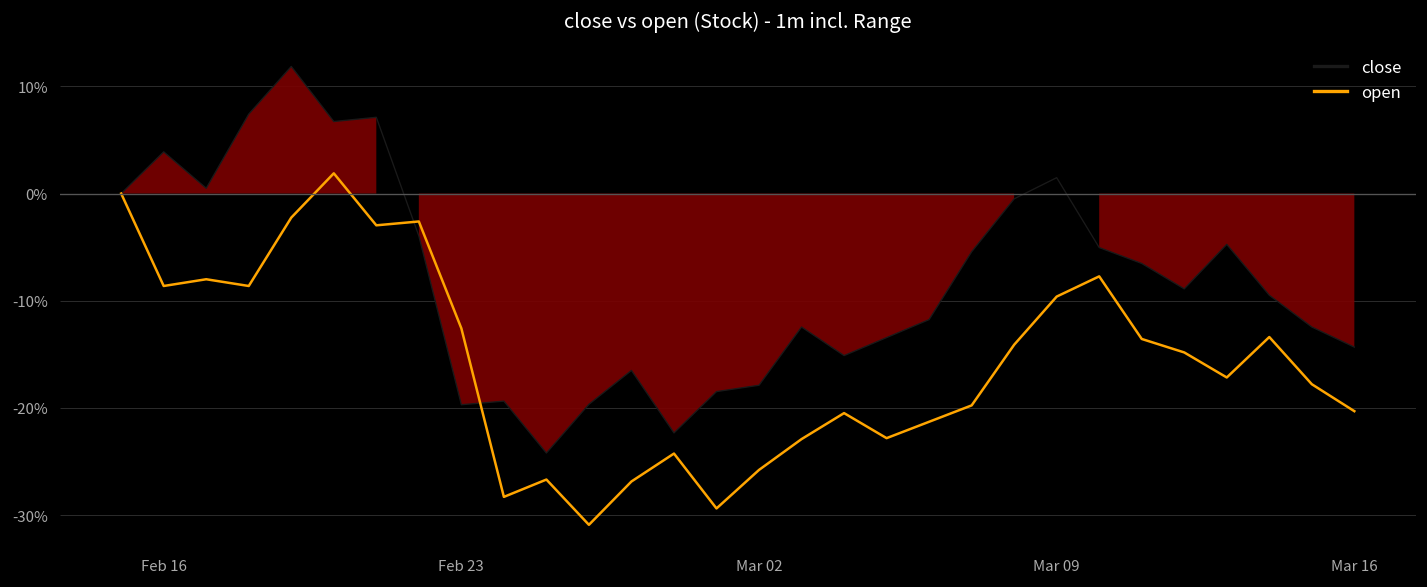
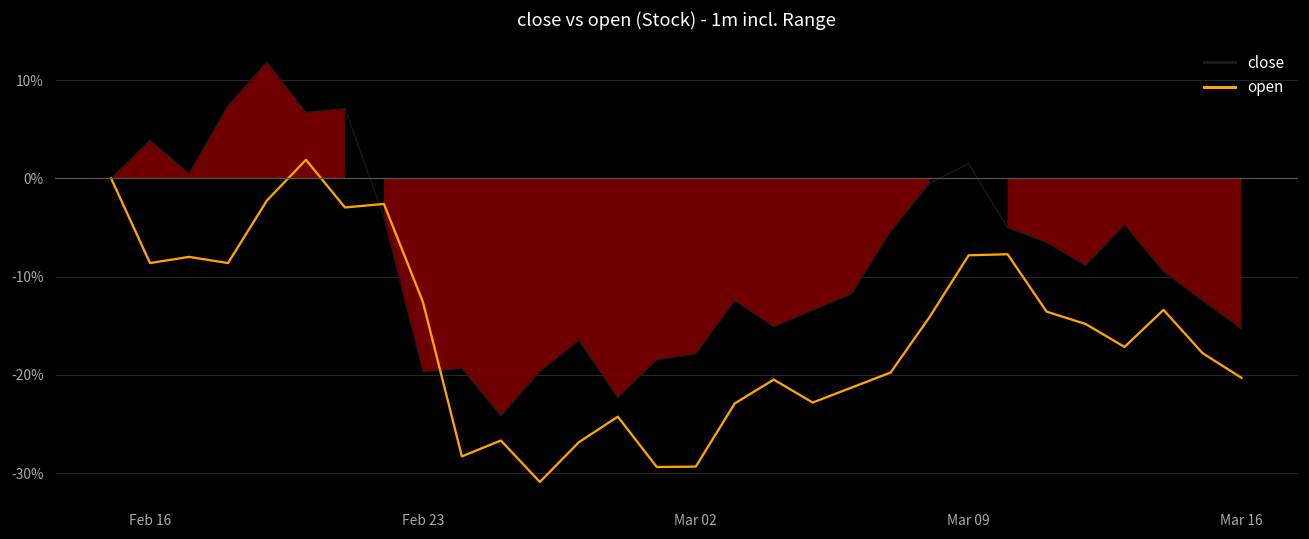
open, Mar 02: -26% -> -29%
open, Mar 09: -10% -> -8%
close, Mar 16: -14% -> -15%
